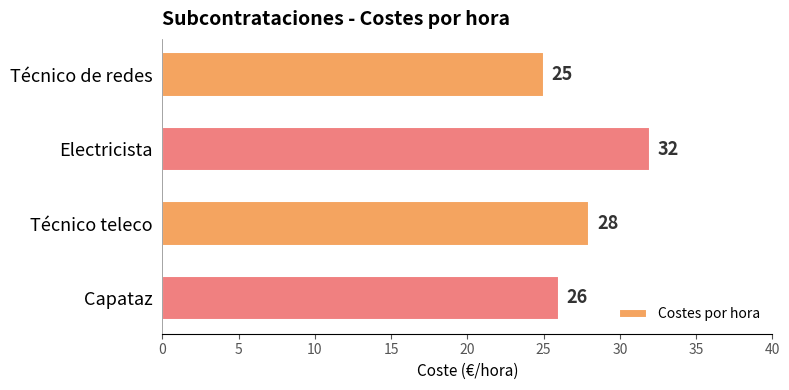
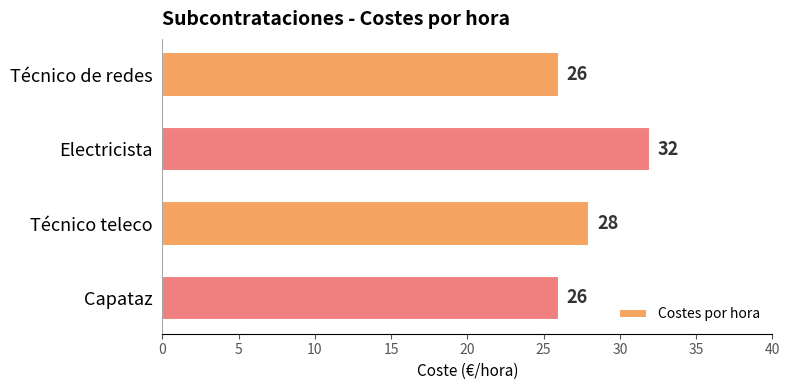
Técnico de redes: 25 -> 26
